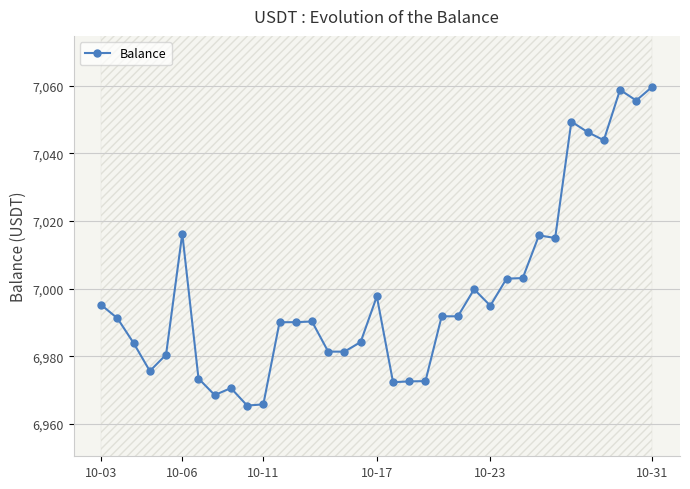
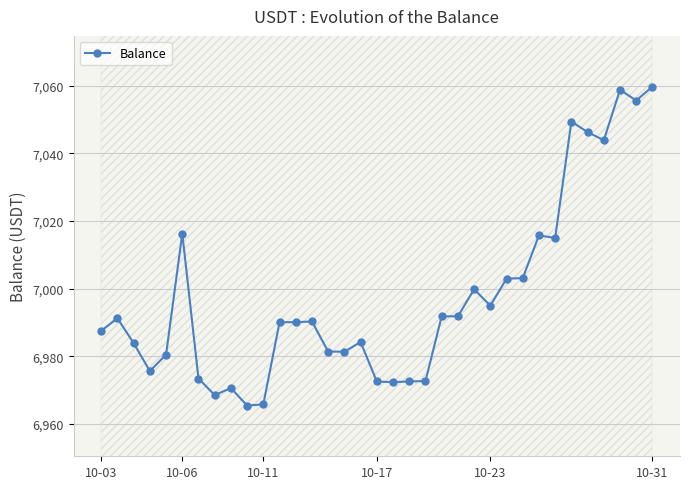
Balance, 10-03: 6,995 -> 6,988
Balance, 10-17: 6,998 -> 6,973
